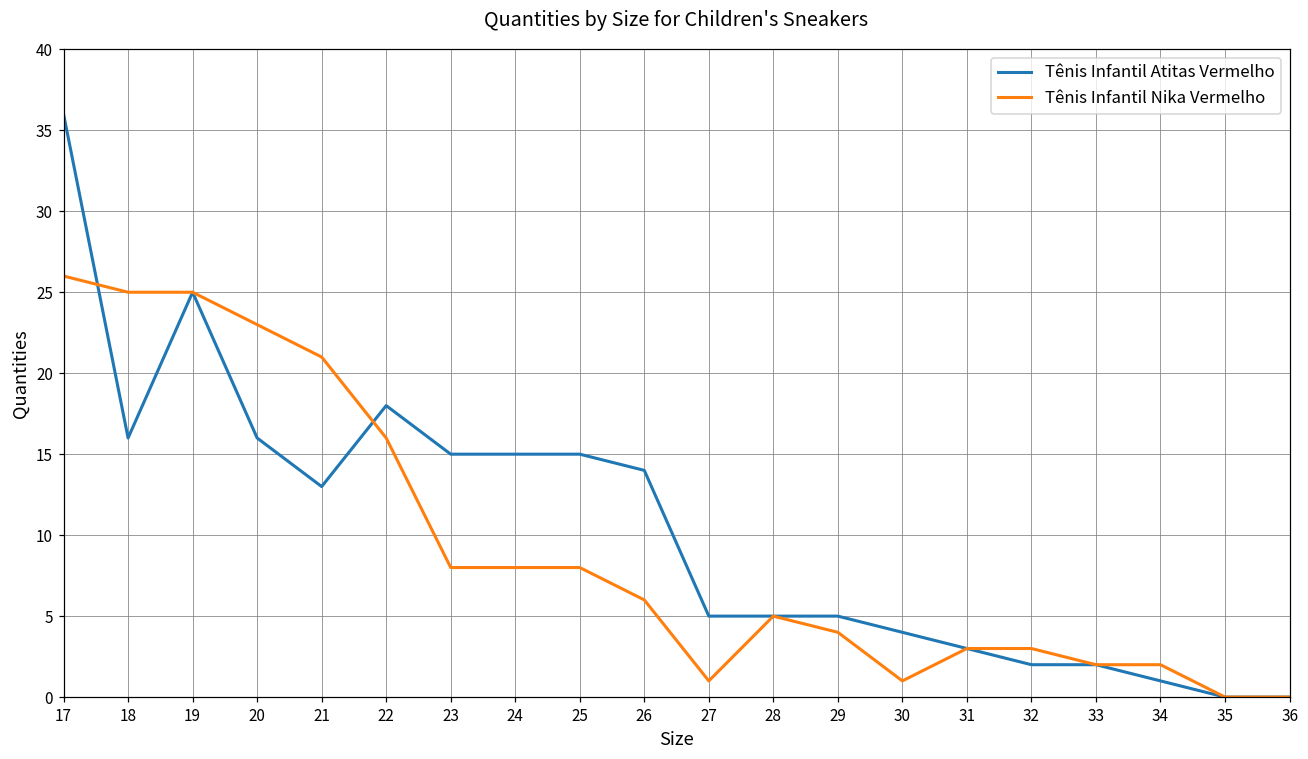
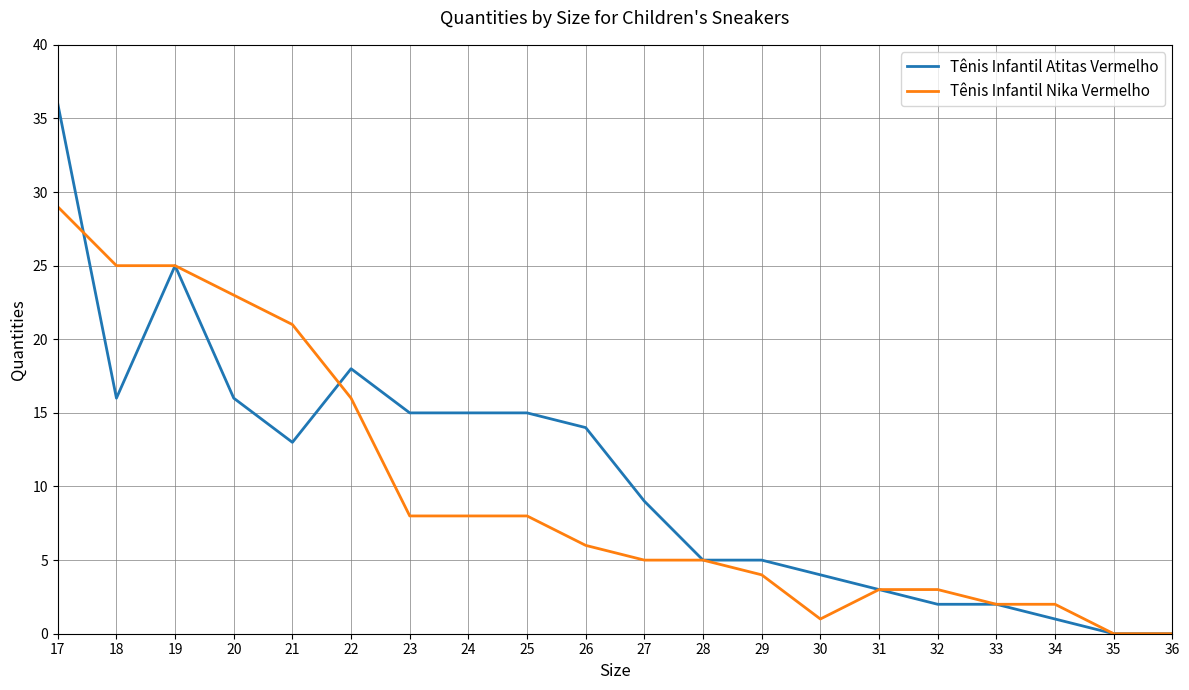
Tênis Infantil Nika Vermelho, 17: 26 -> 29
Tênis Infantil Atitas Vermelho, 27: 5 -> 9
Tênis Infantil Nika Vermelho, 27: 1 -> 5
